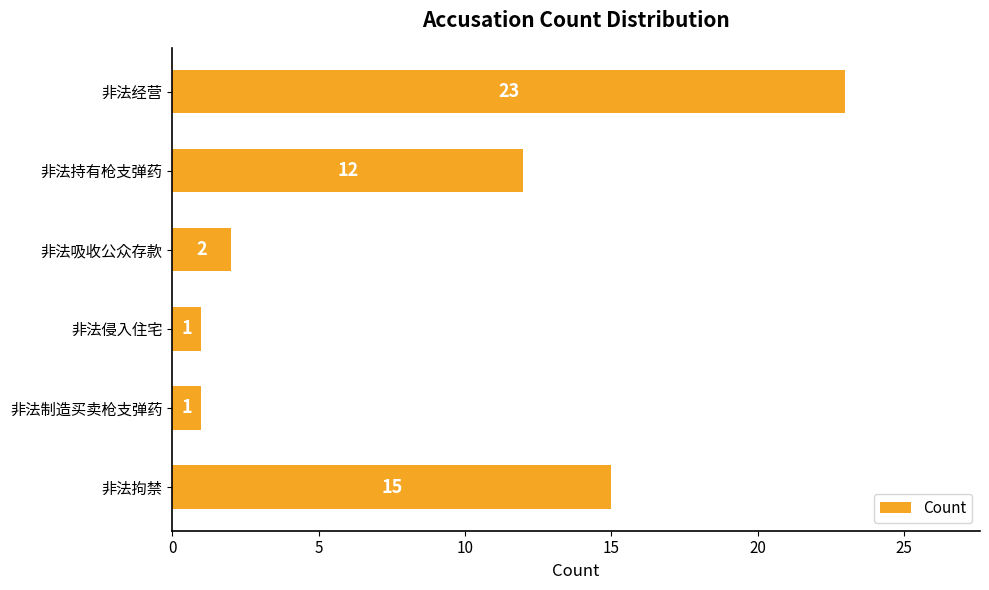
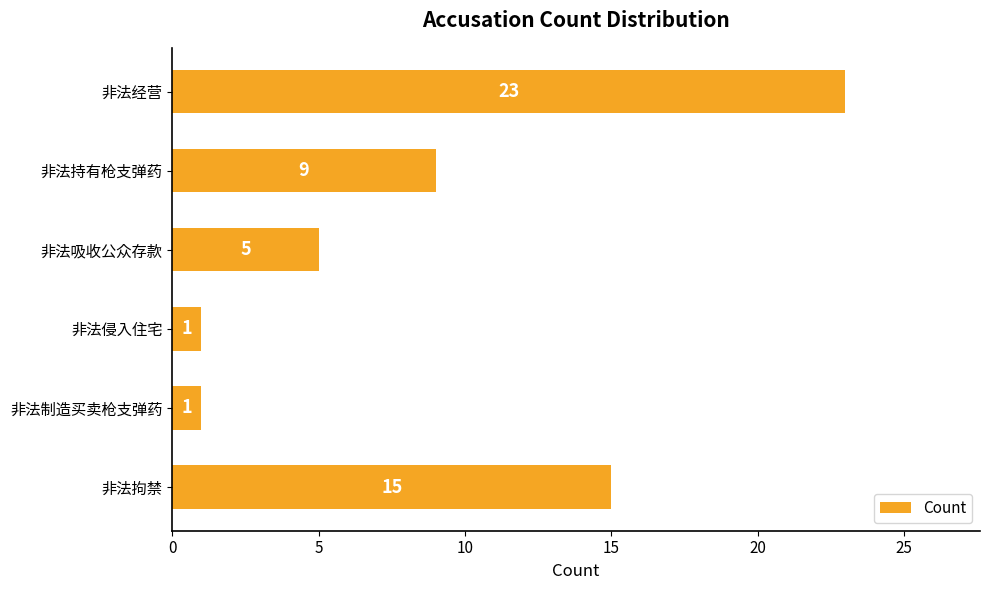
非法持有枪支弹药: 12 -> 9
非法吸收公众存款: 2 -> 5
